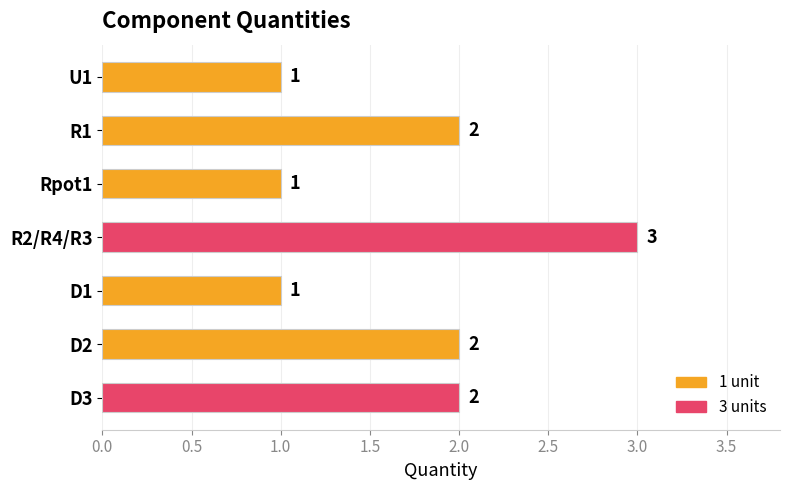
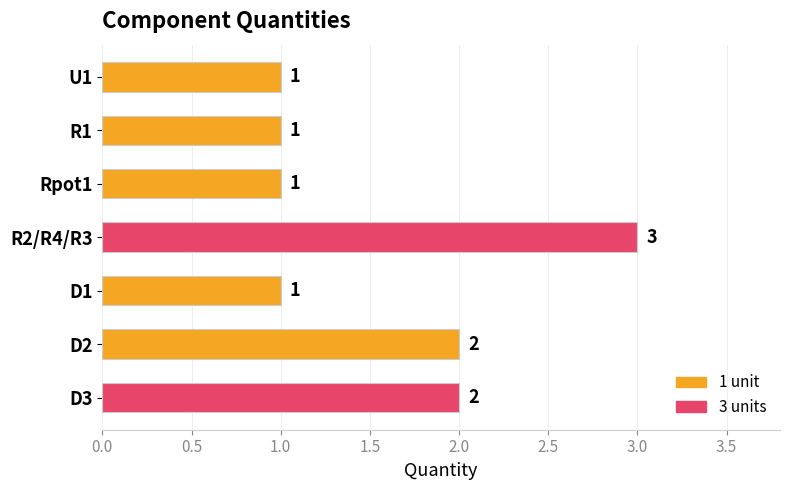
R1: 2 -> 1
